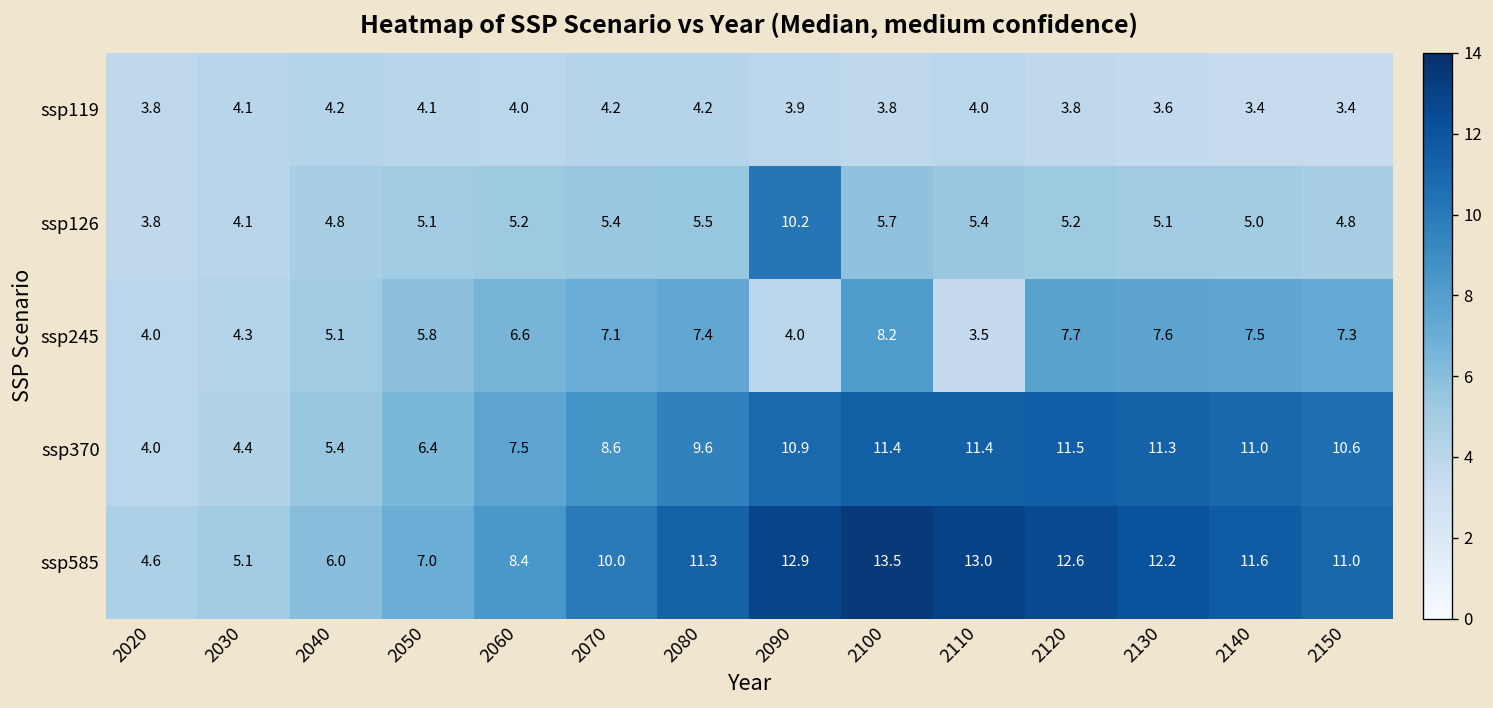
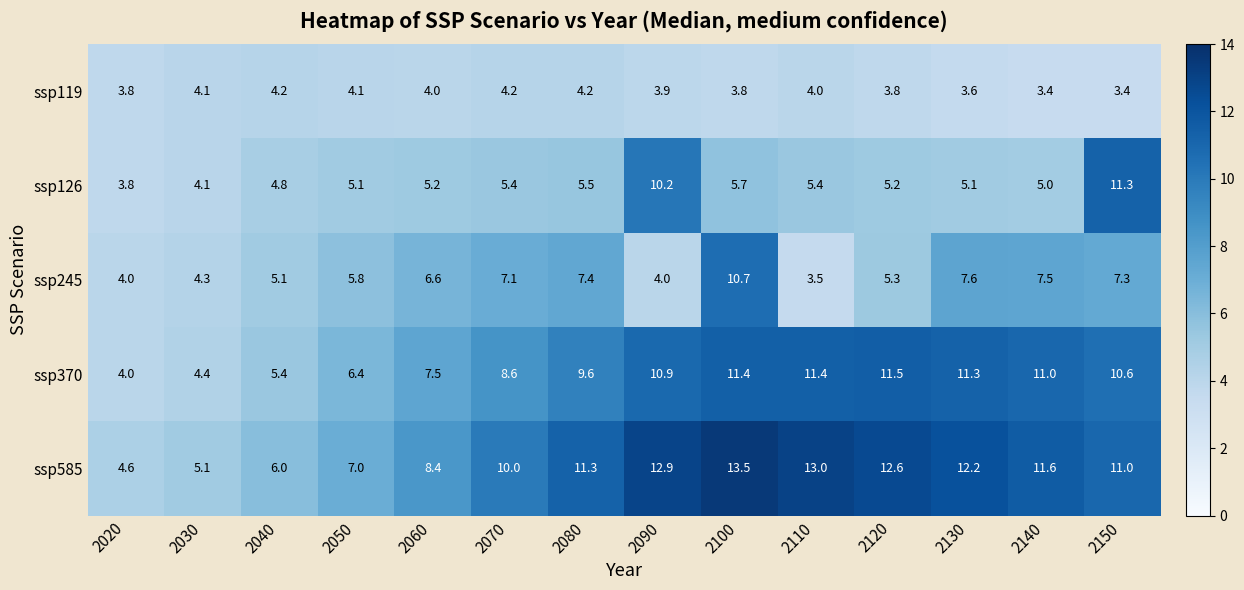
ssp126, 2150: 4.8 -> 11.3
ssp245, 2100: 8.2 -> 10.7
ssp245, 2120: 7.7 -> 5.3
